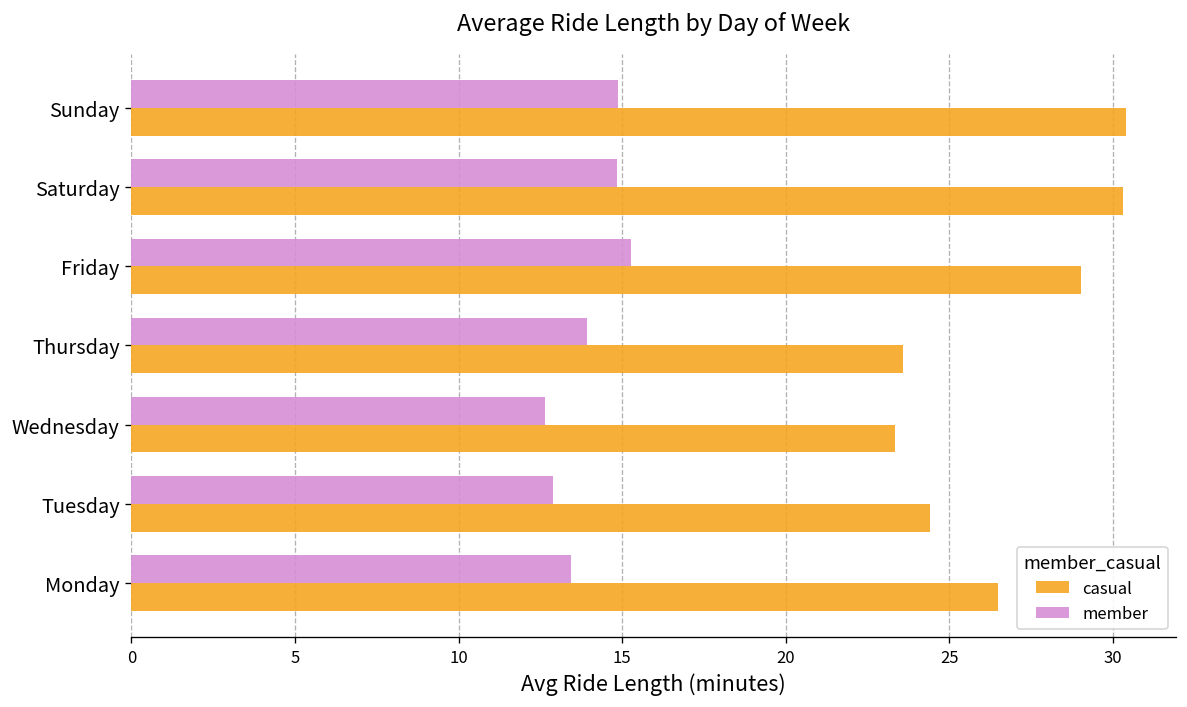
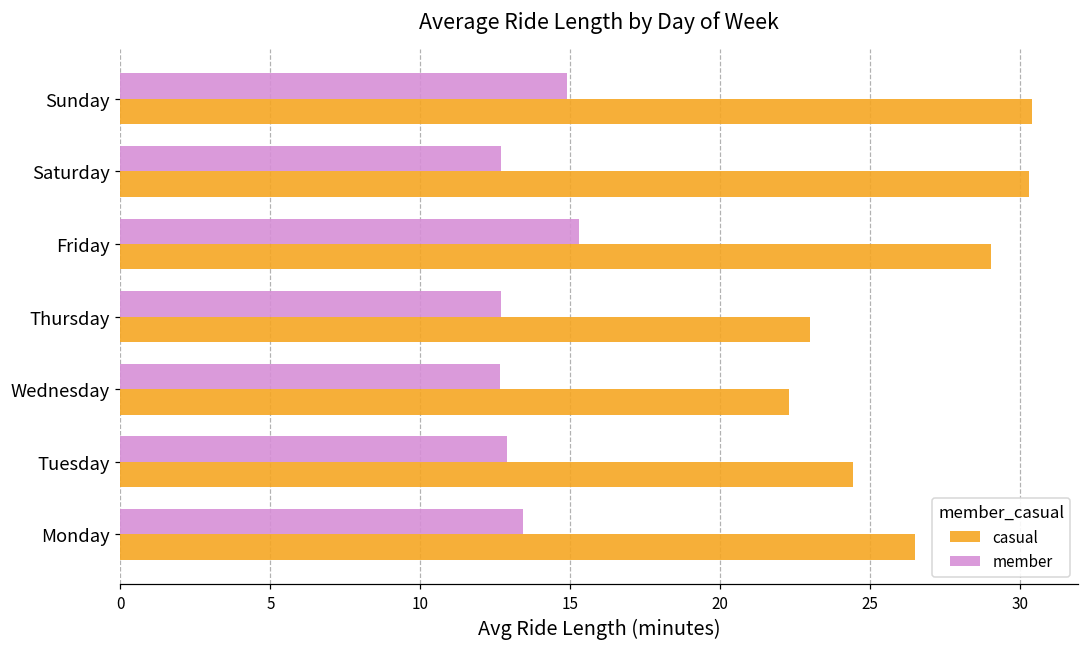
member, Saturday: 14.8 -> 12.7
member, Thursday: 13.9 -> 12.7
casual, Thursday: 23.6 -> 23.0
casual, Wednesday: 23.3 -> 22.3
